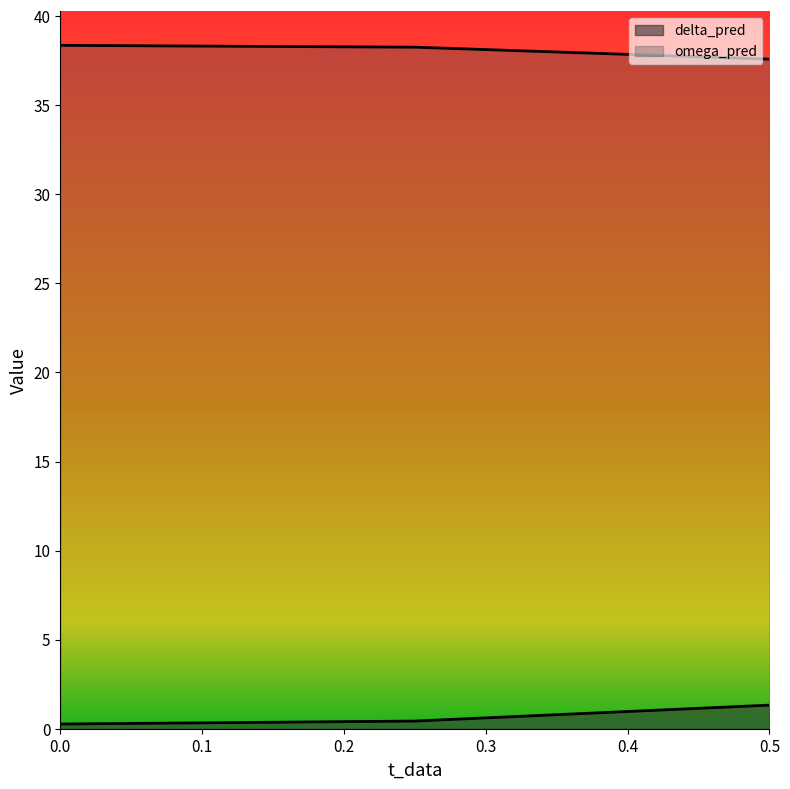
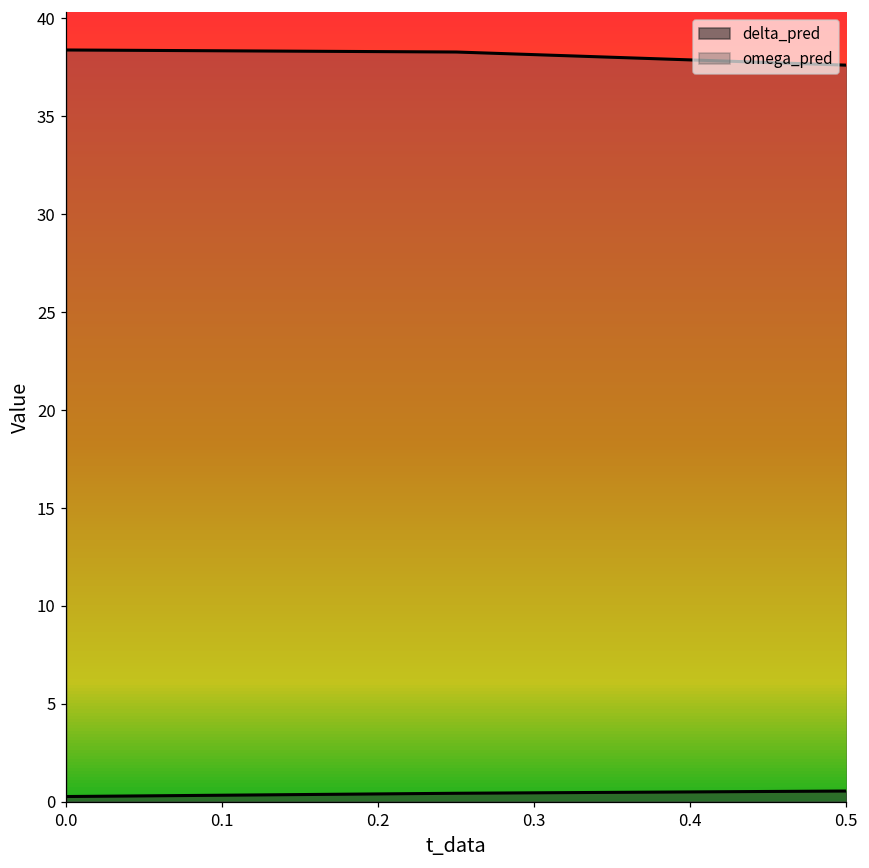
delta_pred, 0.5: 1.3 -> 0.5
